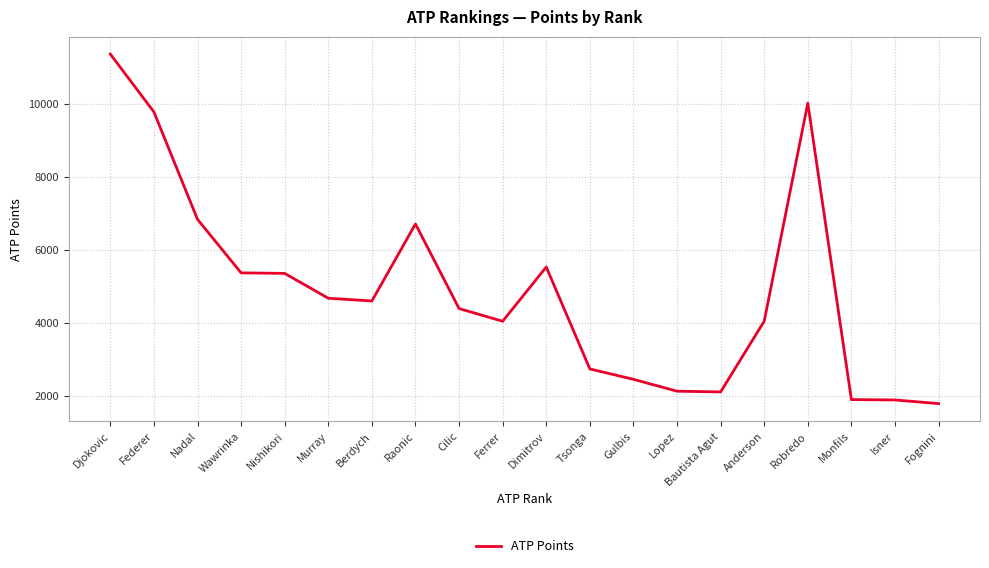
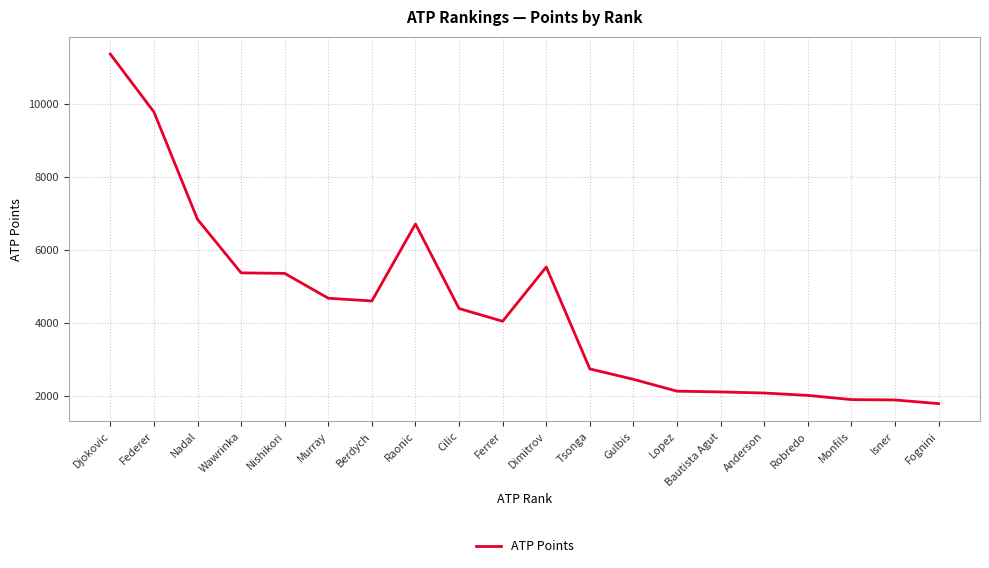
Anderson: 4000 -> 2100
Robredo: 10000 -> 2000
